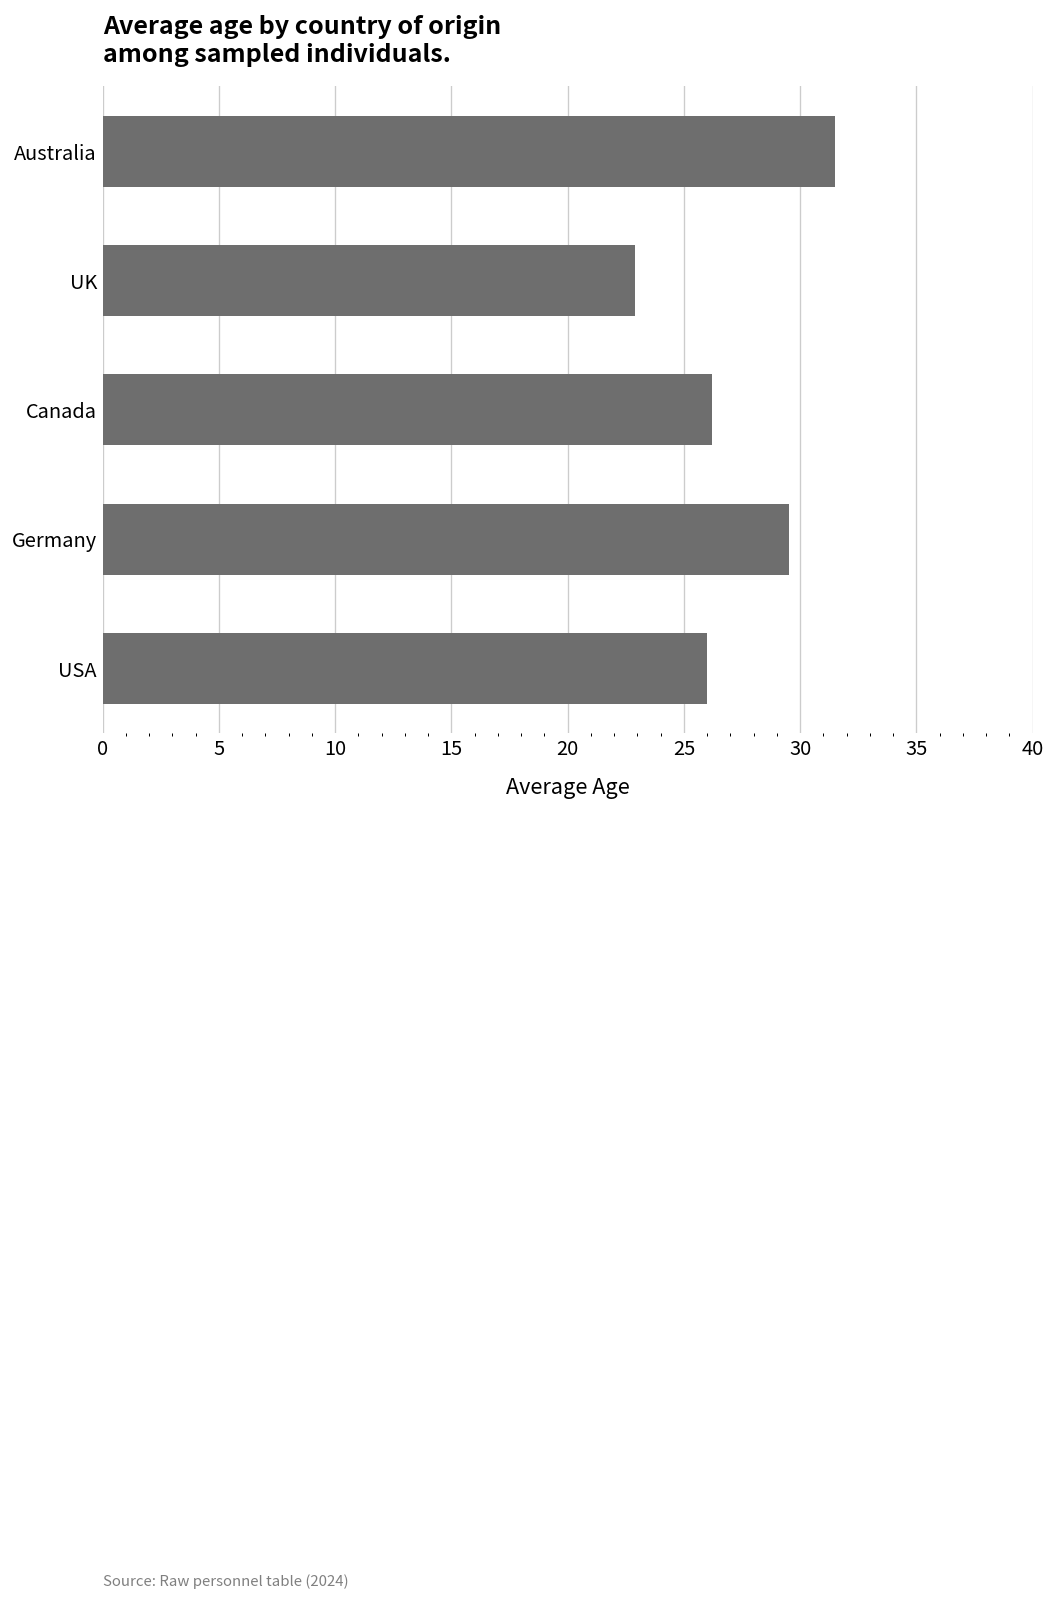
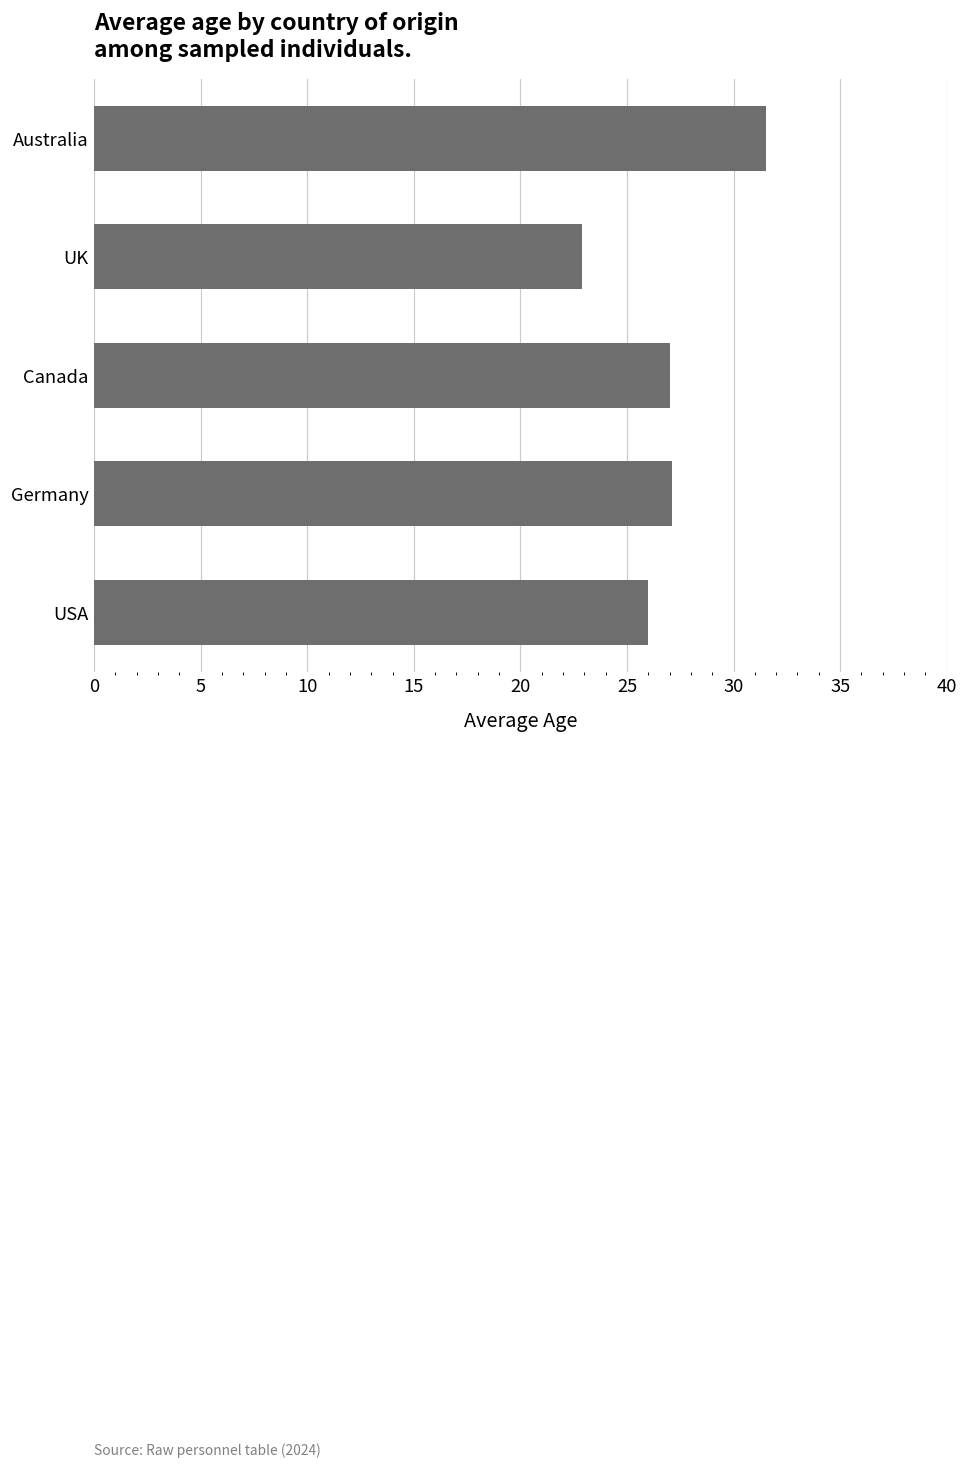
Canada: 26.2 -> 27.0
Germany: 29.5 -> 27.1
